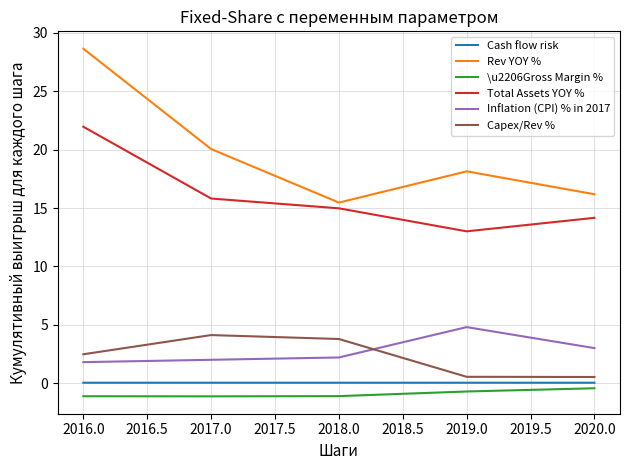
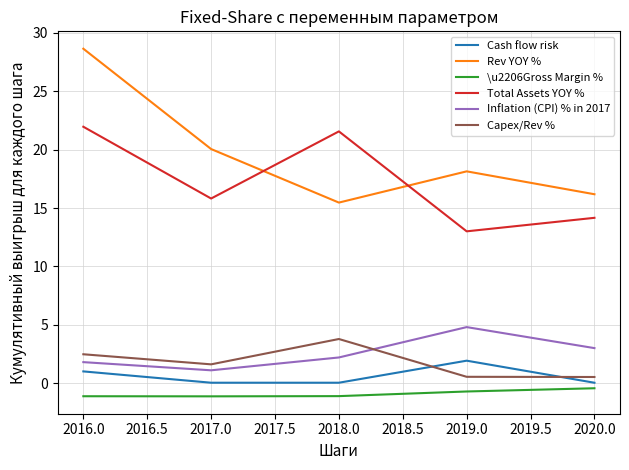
Cash flow risk, 2016.0: 0.0 -> 1.0
Inflation (CPI) % in 2017, 2017.0: 2.0 -> 1.1
Capex/Rev %, 2017.0: 4.1 -> 1.6
Total Assets YOY %, 2018.0: 15.0 -> 21.6
Cash flow risk, 2019.0: 0.0 -> 1.9
